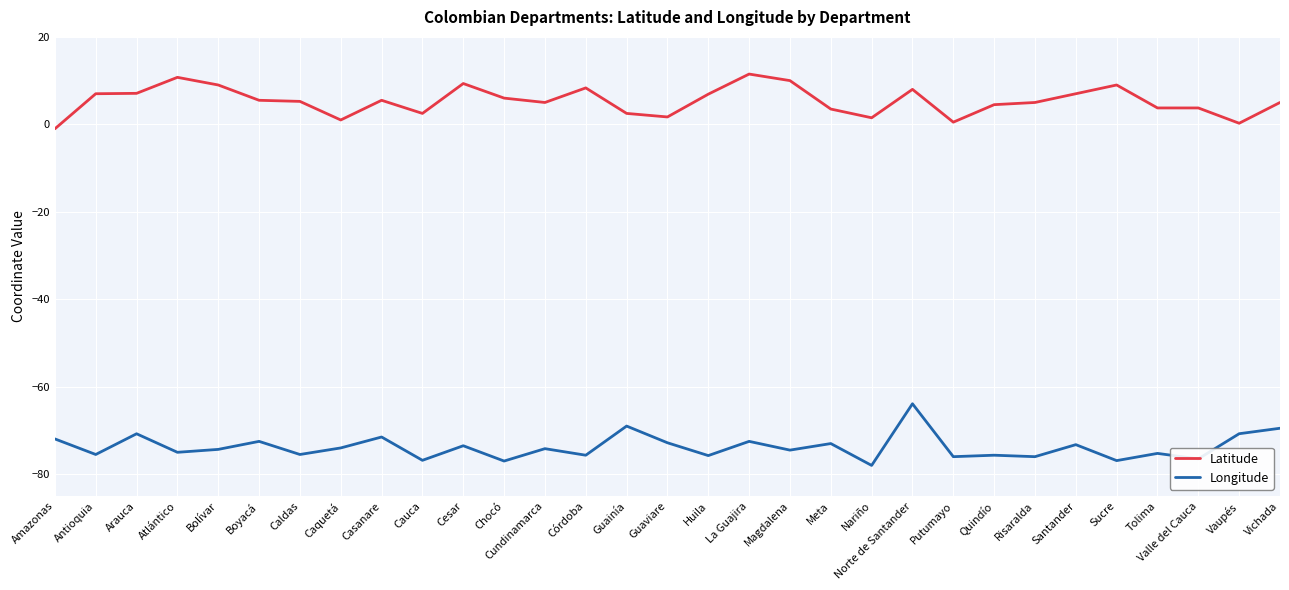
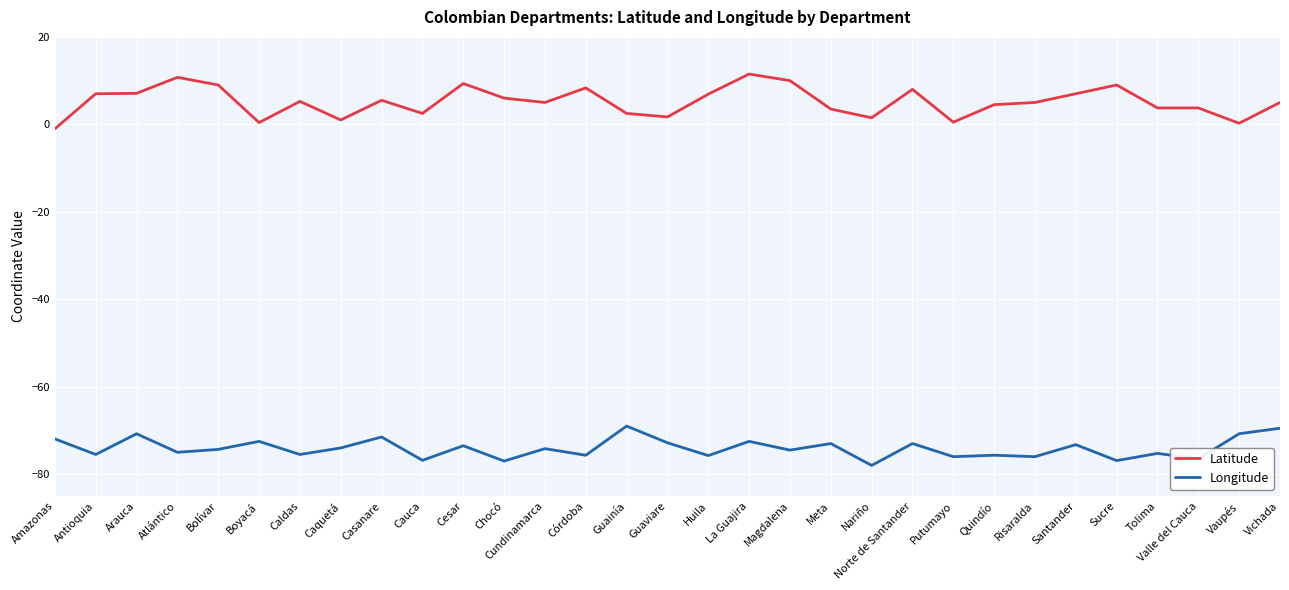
Latitude, Boyacá: 6 -> 0
Longitude, Norte de Santander: -64 -> -73
